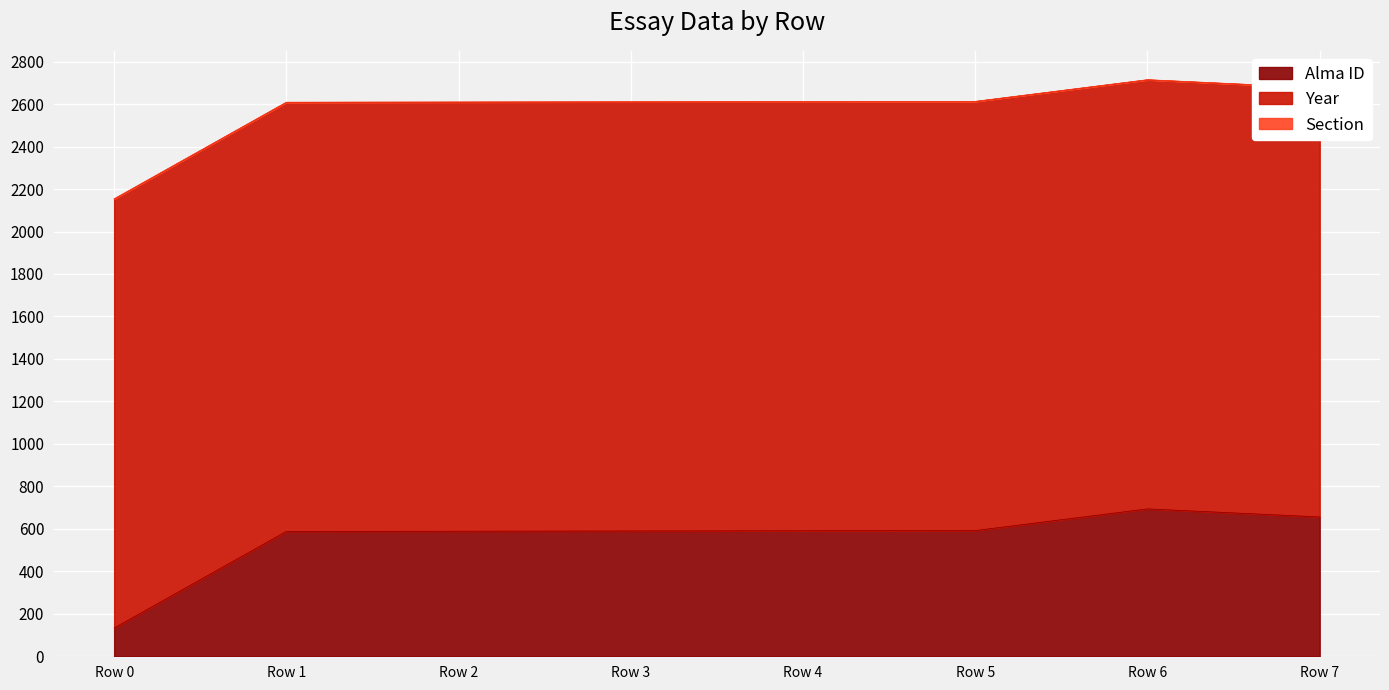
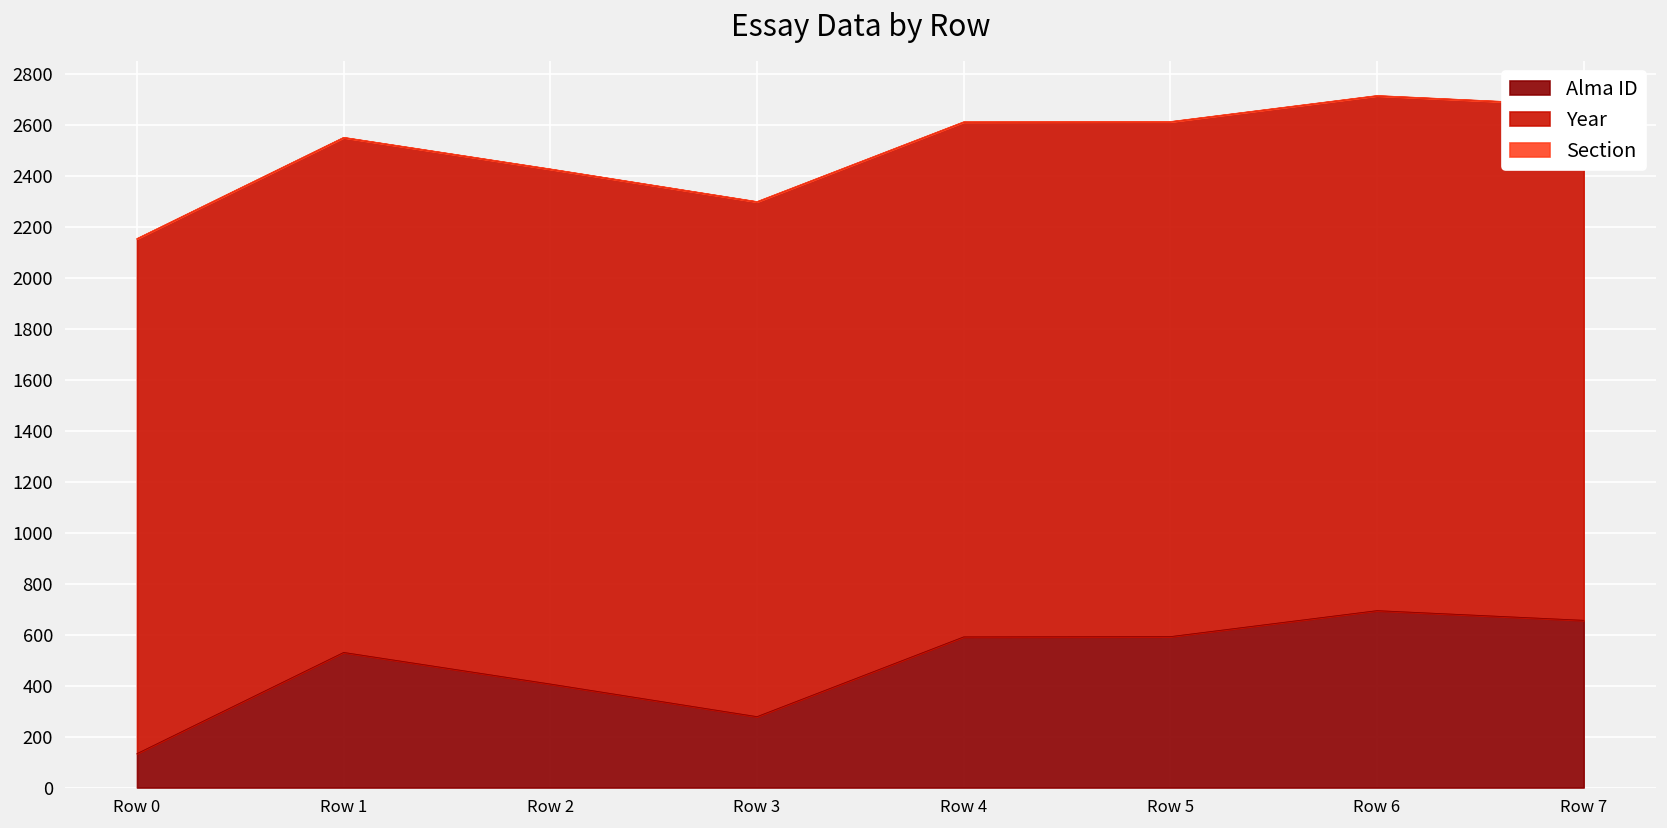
Alma ID, Row 1: 590 -> 530
Alma ID, Row 2: 590 -> 410
Alma ID, Row 3: 590 -> 280
